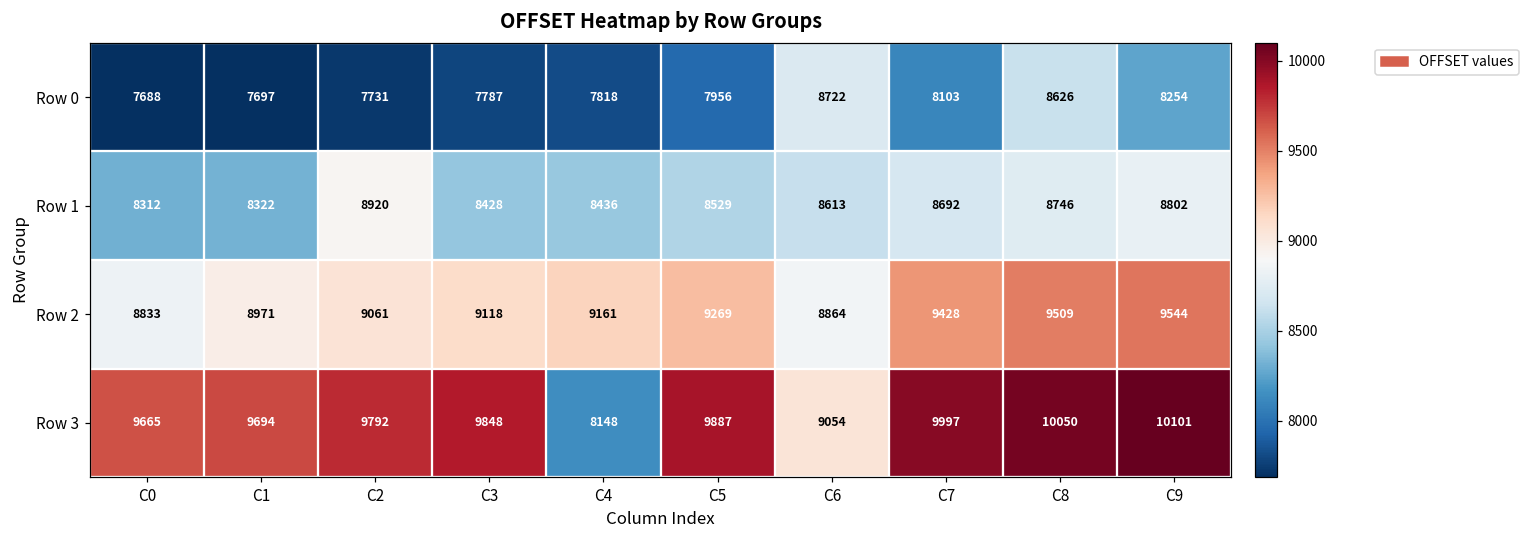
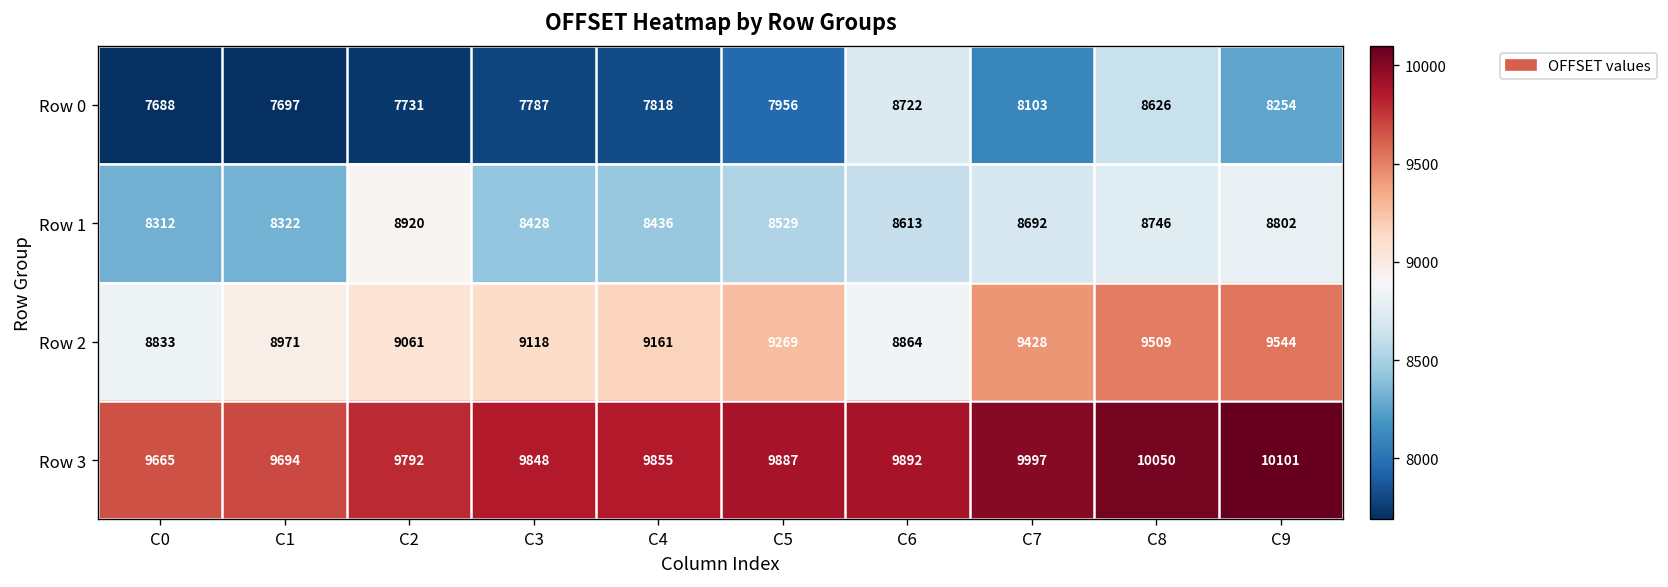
Row 3, C4: 8148 -> 9855
Row 3, C6: 9054 -> 9892
